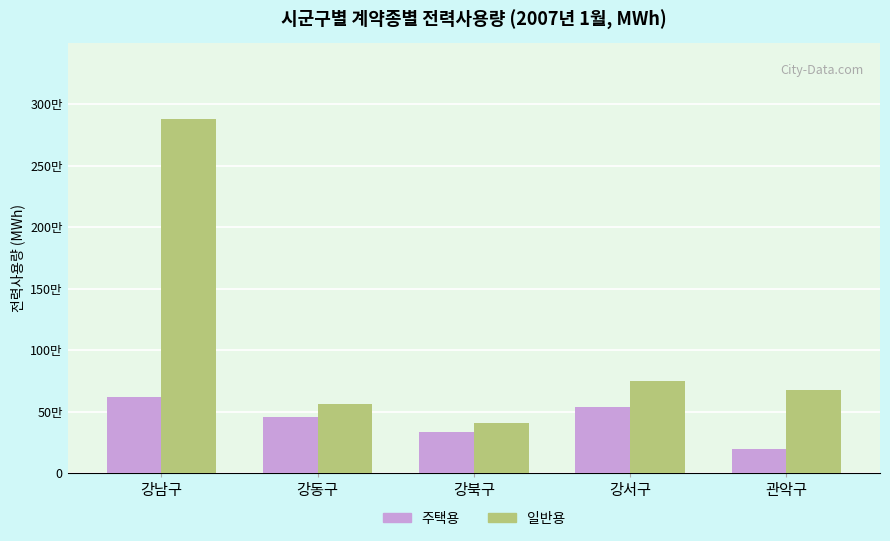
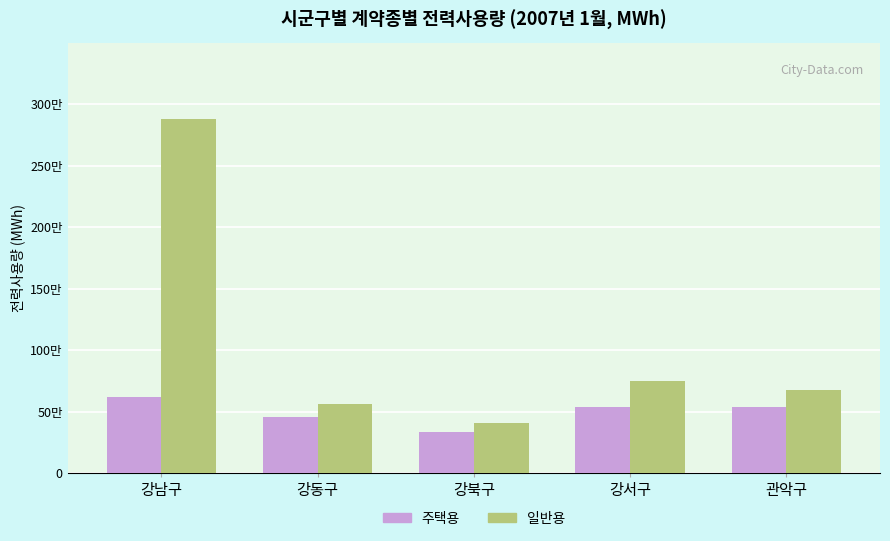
주택용, 관악구: 20만 -> 54만
